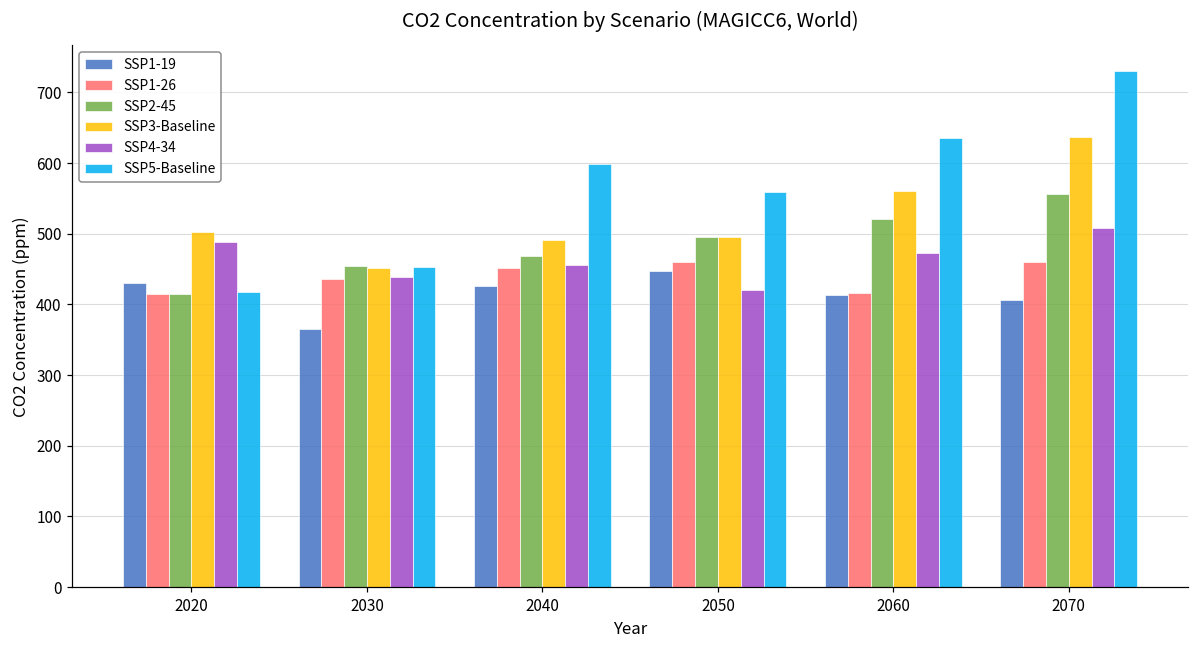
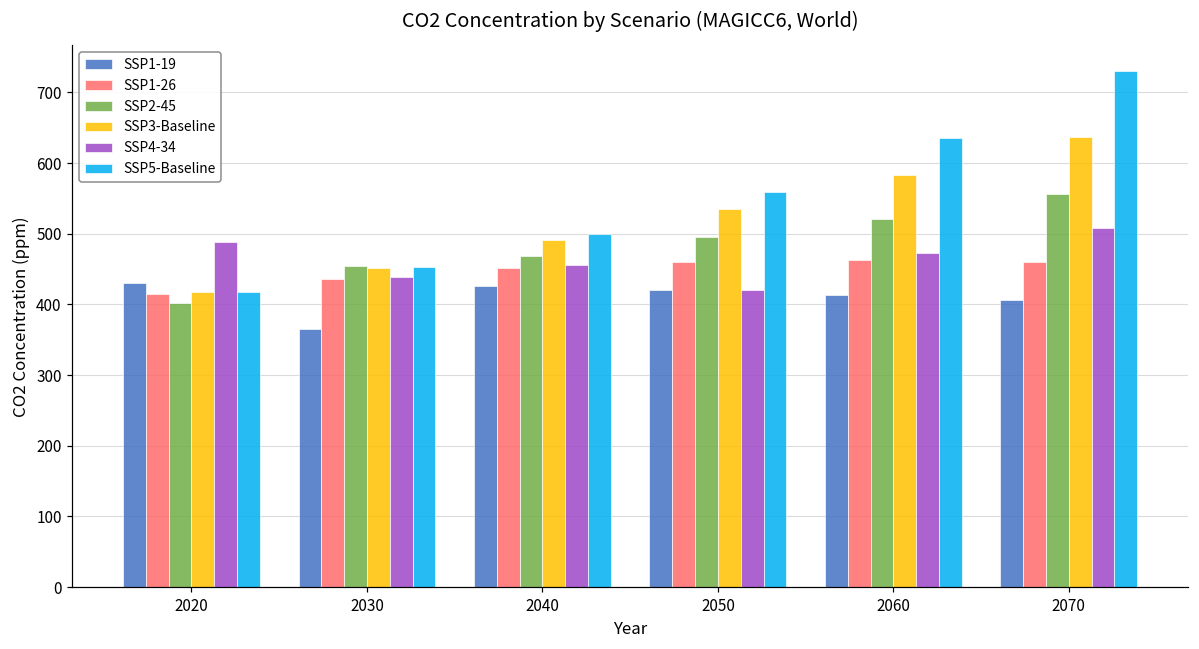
SSP2-45, 2020: 410 -> 400
SSP3-Baseline, 2020: 500 -> 420
SSP5-Baseline, 2040: 600 -> 500
SSP1-19, 2050: 450 -> 420
SSP3-Baseline, 2050: 490 -> 540
SSP1-26, 2060: 420 -> 460
SSP3-Baseline, 2060: 560 -> 580
